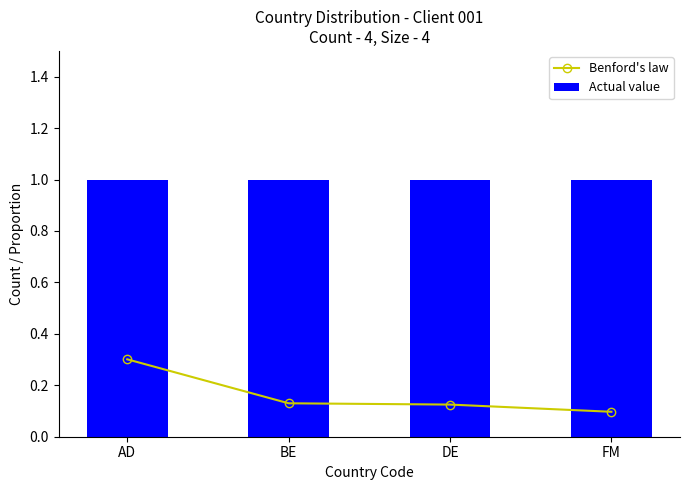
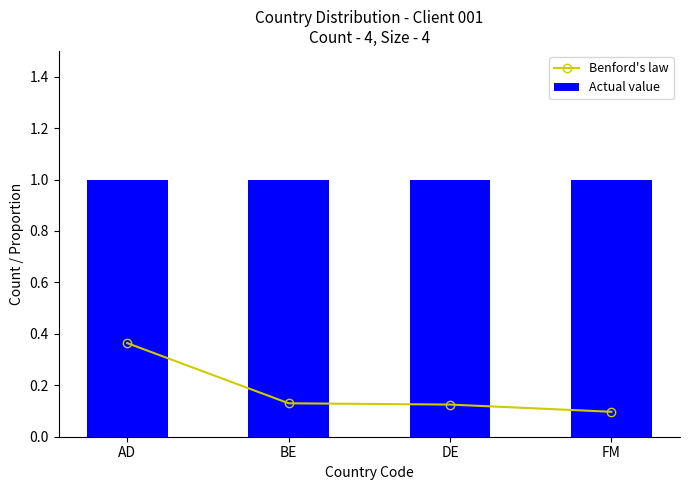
Benford's law, AD: 0.30 -> 0.36
